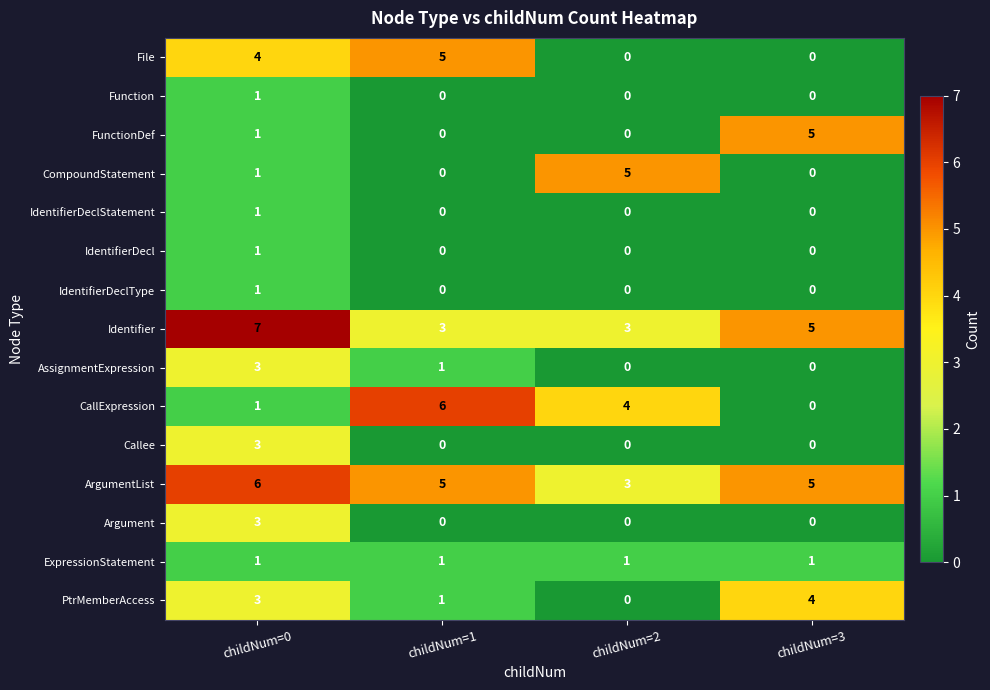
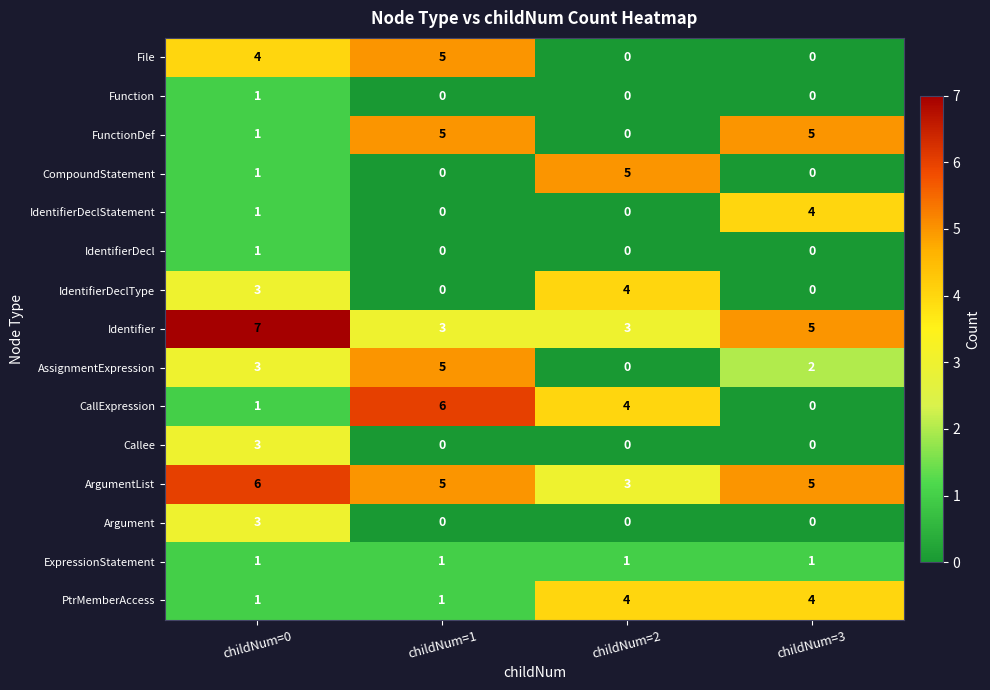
FunctionDef, childNum=1: 0 -> 5
IdentifierDeclStatement, childNum=3: 0 -> 4
IdentifierDeclType, childNum=0: 1 -> 3
IdentifierDeclType, childNum=2: 0 -> 4
AssignmentExpression, childNum=1: 1 -> 5
AssignmentExpression, childNum=3: 0 -> 2
PtrMemberAccess, childNum=0: 3 -> 1
PtrMemberAccess, childNum=2: 0 -> 4
